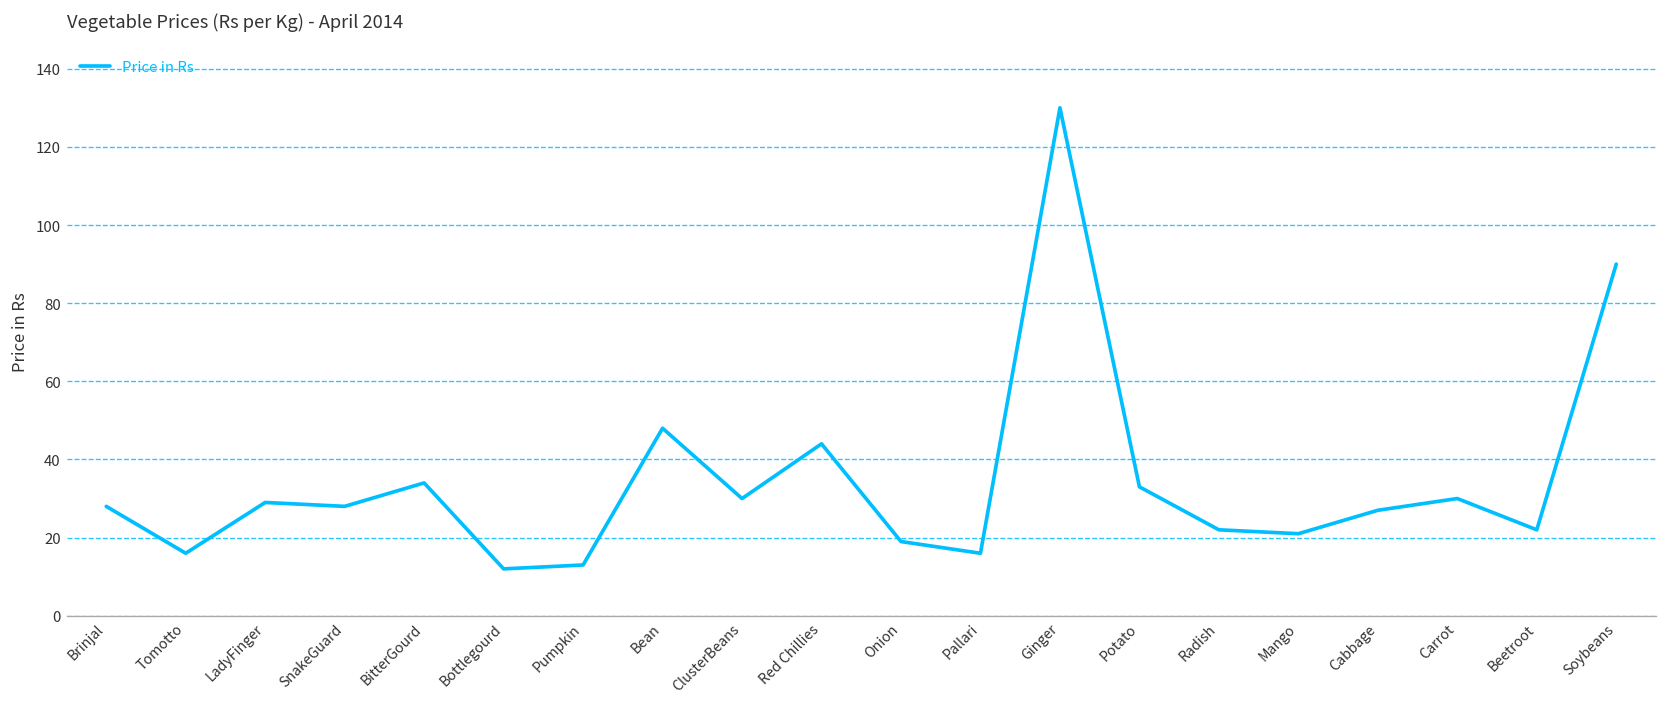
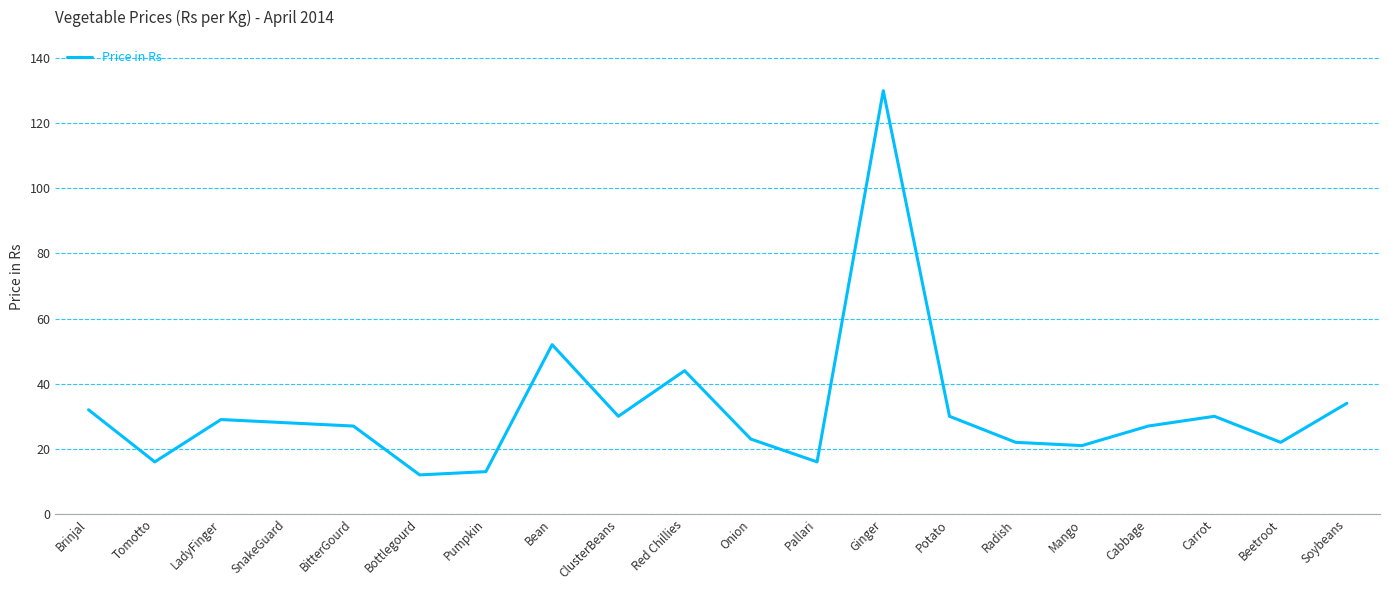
Brinjal: 28 -> 32
BitterGourd: 34 -> 27
Bean: 48 -> 52
Onion: 19 -> 23
Potato: 33 -> 30
Soybeans: 90 -> 34
